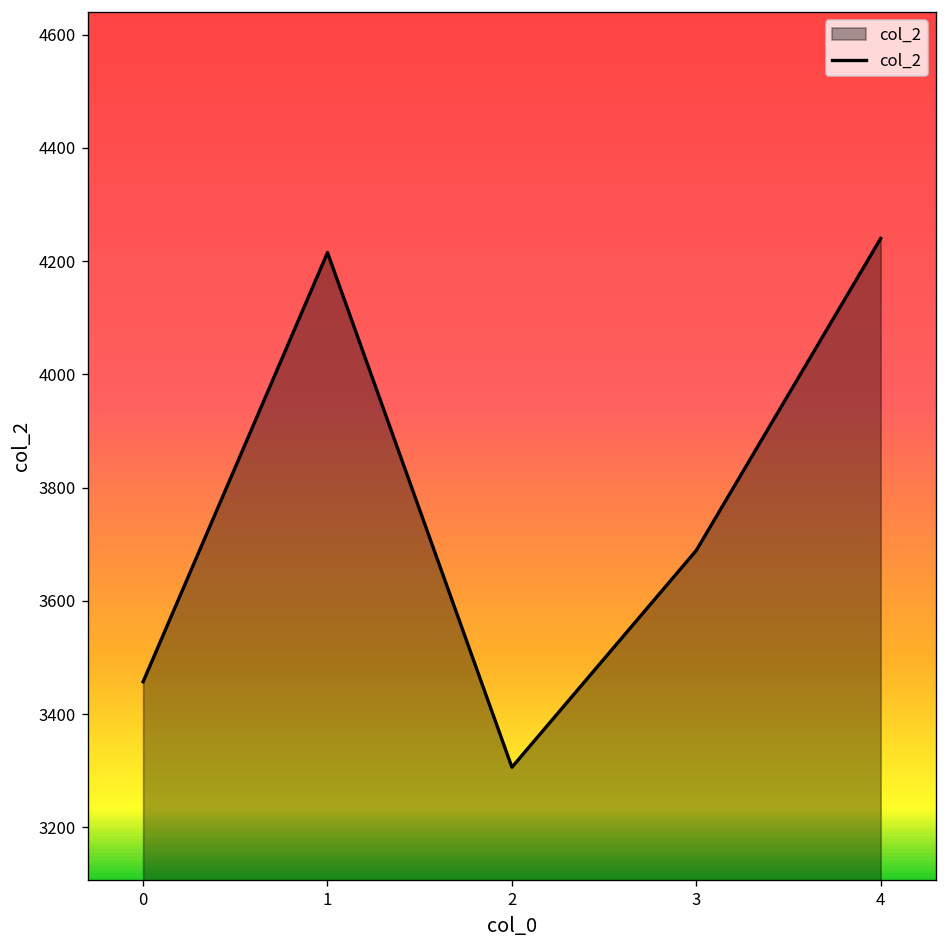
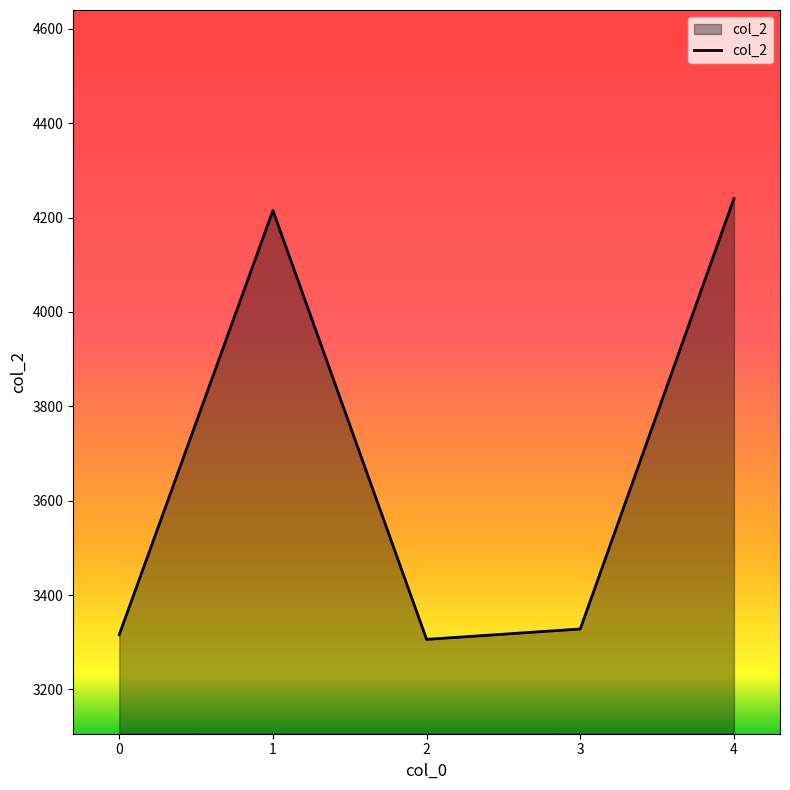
0: 3460 -> 3320
3: 3690 -> 3330
